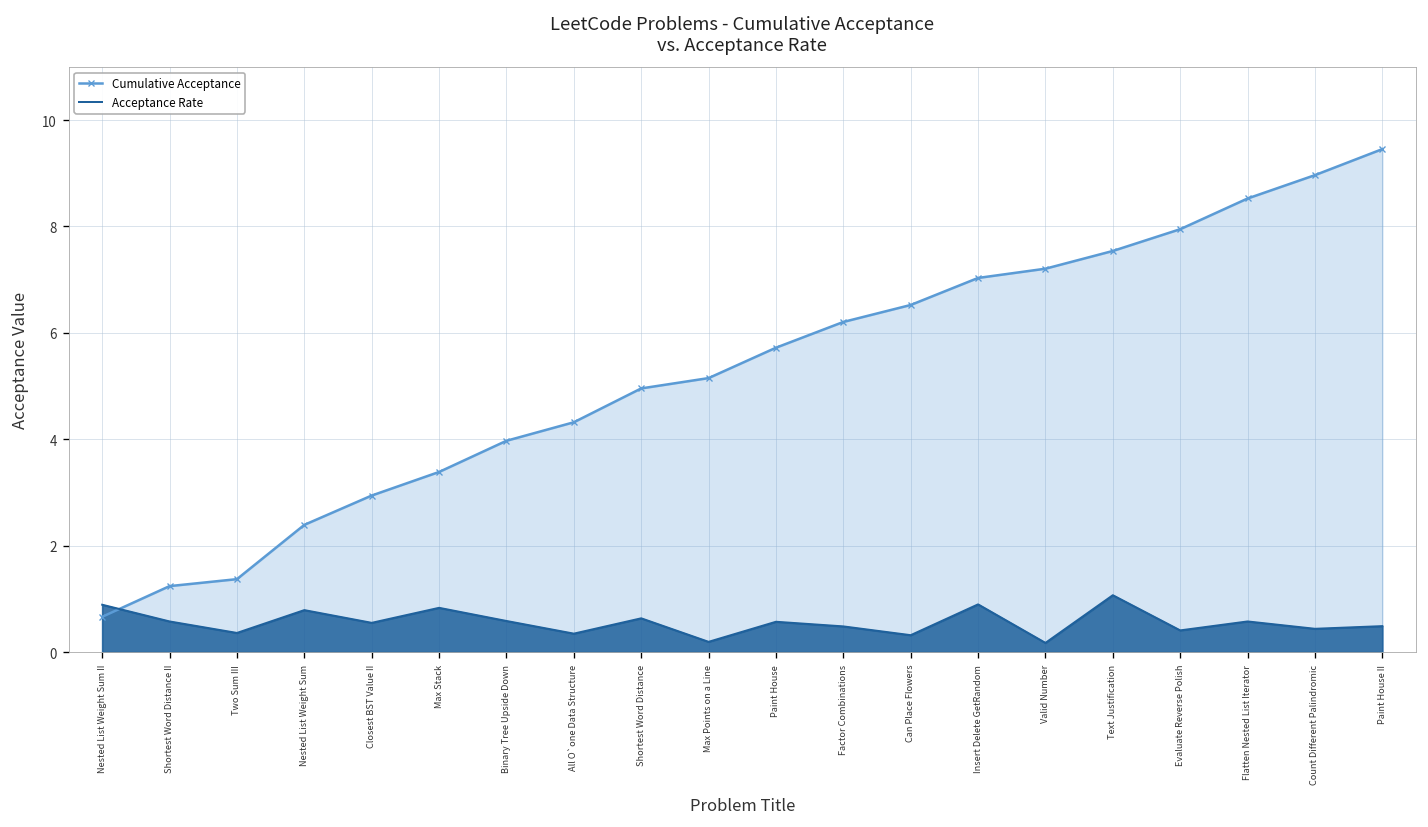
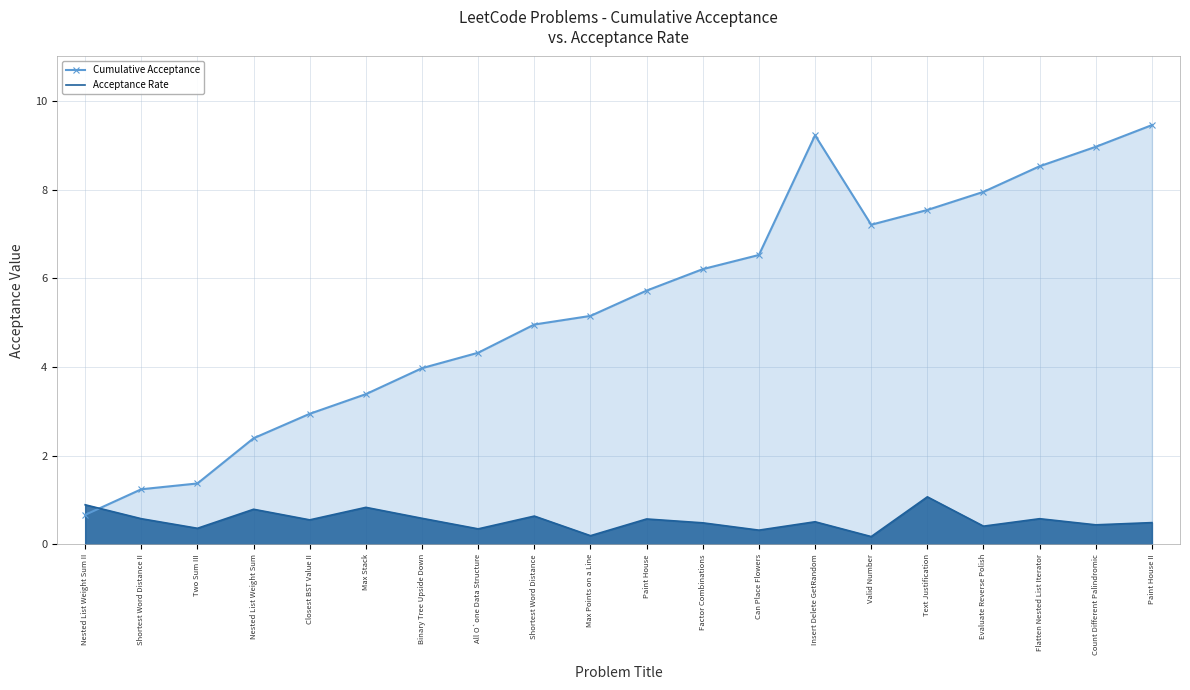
Cumulative Acceptance, Insert Delete GetRandom: 7.0 -> 9.2
Acceptance Rate, Insert Delete GetRandom: 0.9 -> 0.5
